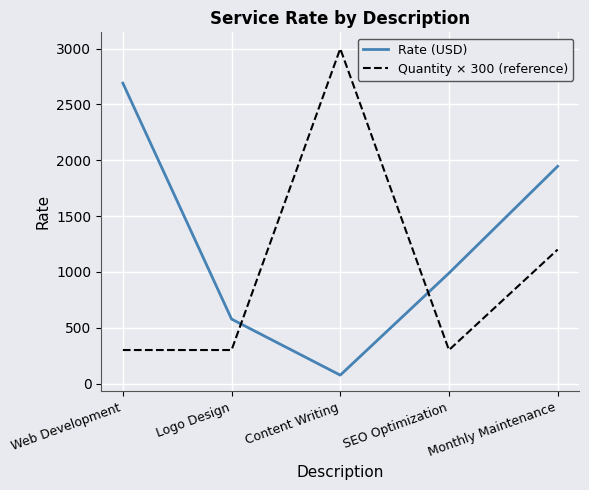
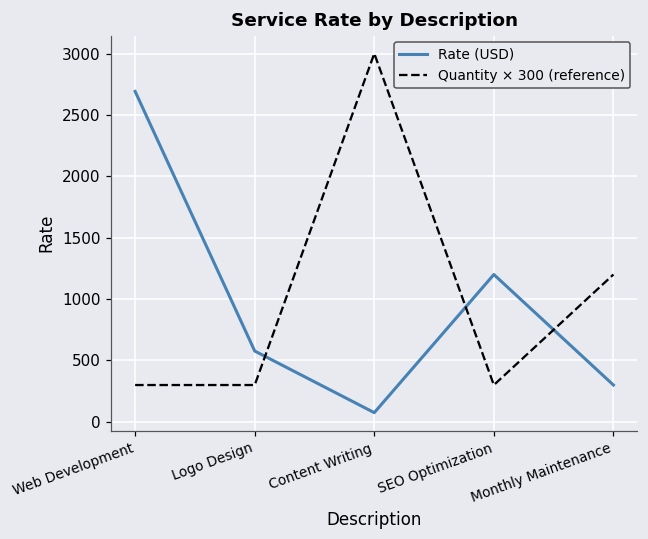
Rate (USD), SEO Optimization: 990 -> 1200
Rate (USD), Monthly Maintenance: 1950 -> 300
